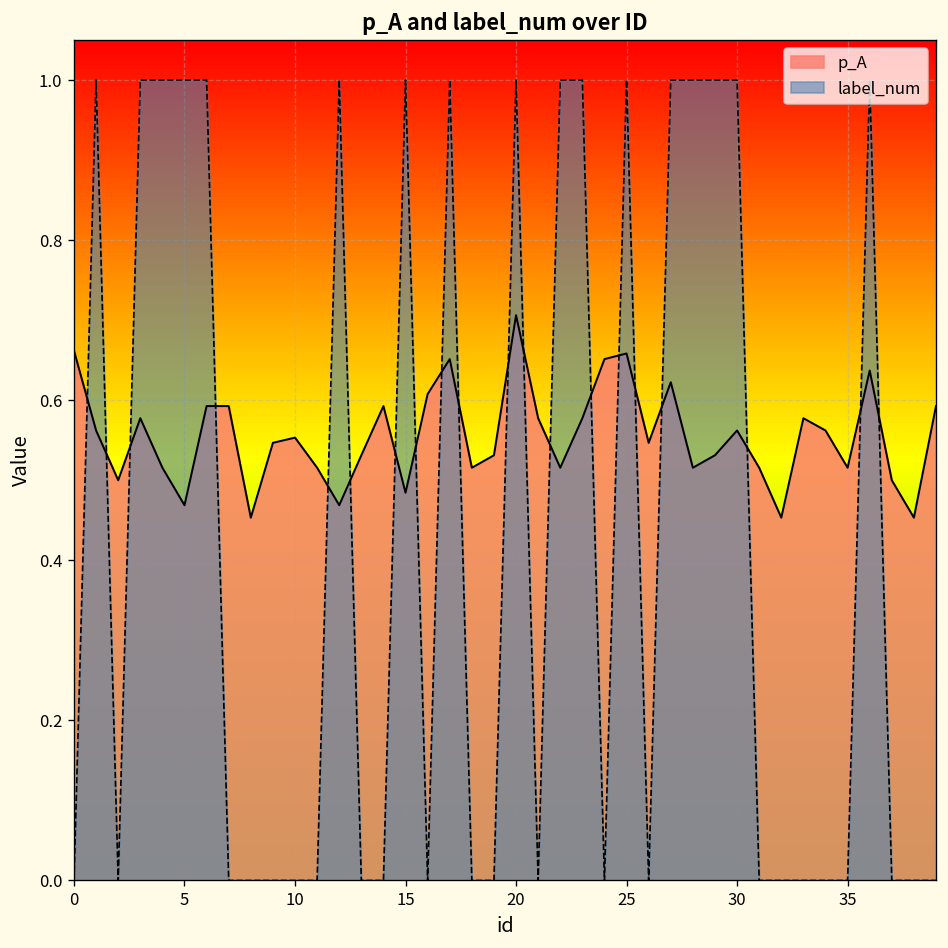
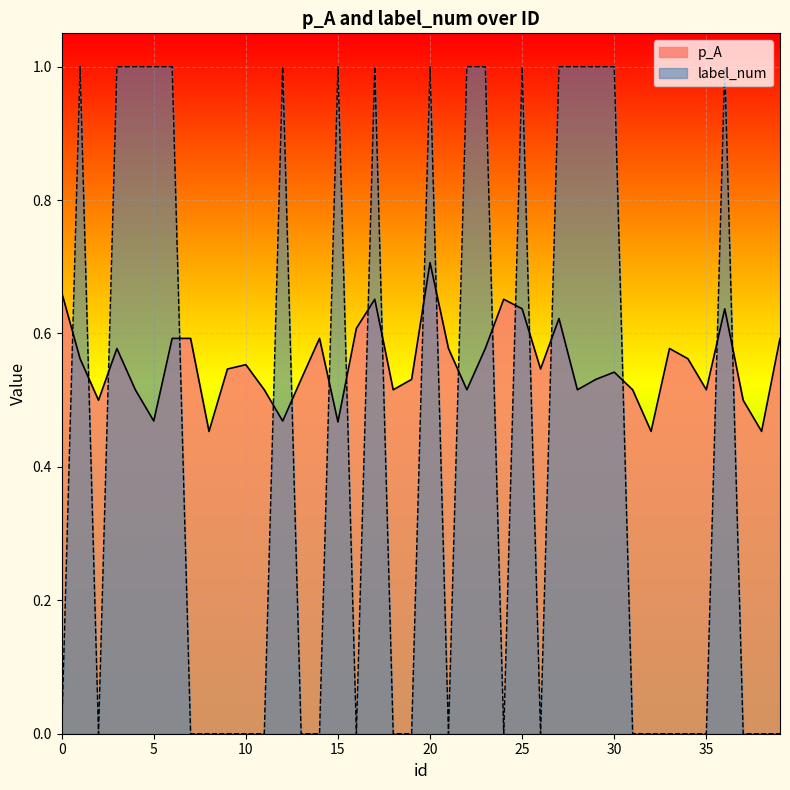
p_A, 15: 0.48 -> 0.47
p_A, 25: 0.66 -> 0.64
p_A, 30: 0.56 -> 0.54
